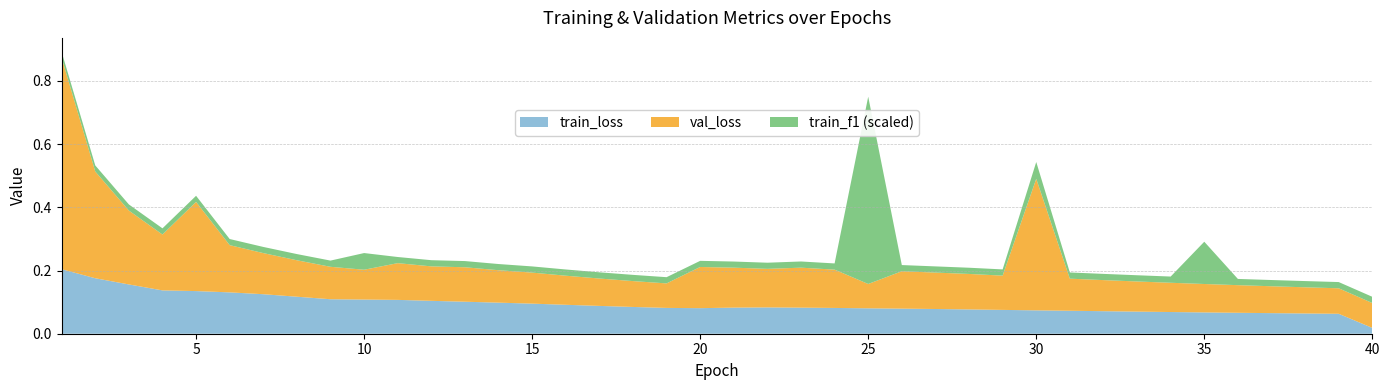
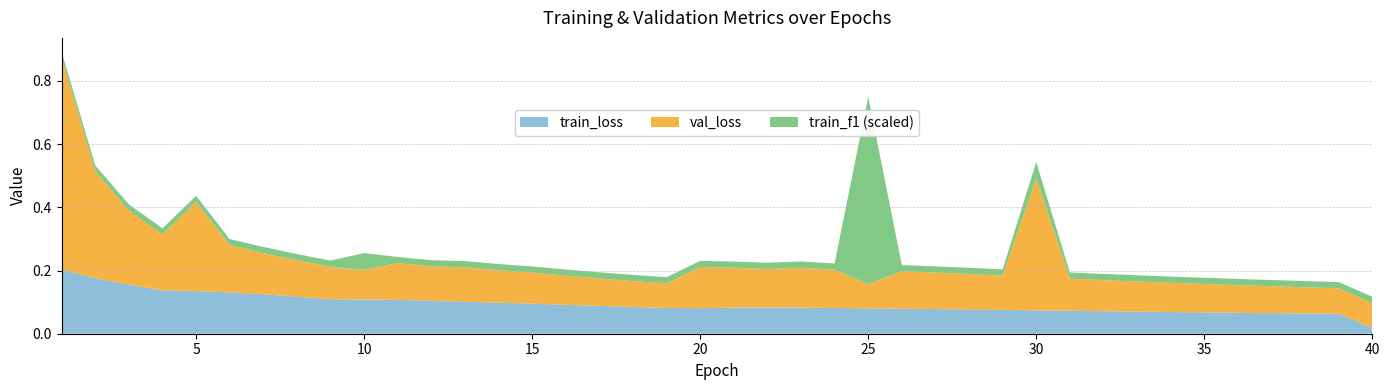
train_f1 (scaled), 35: 0.13 -> 0.02
